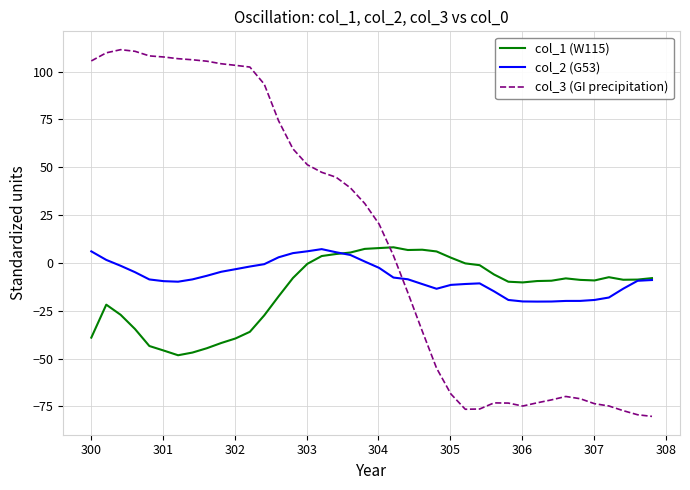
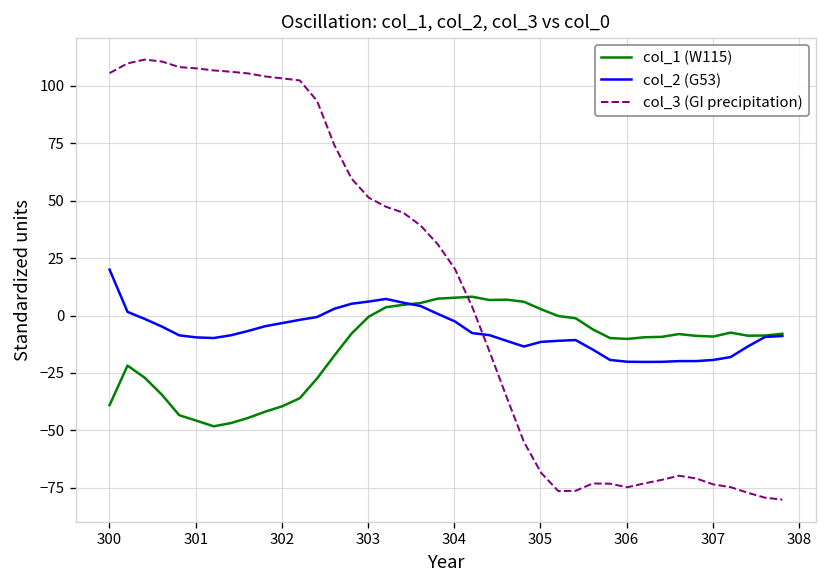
col_2 (G53), 300: 6 -> 20
